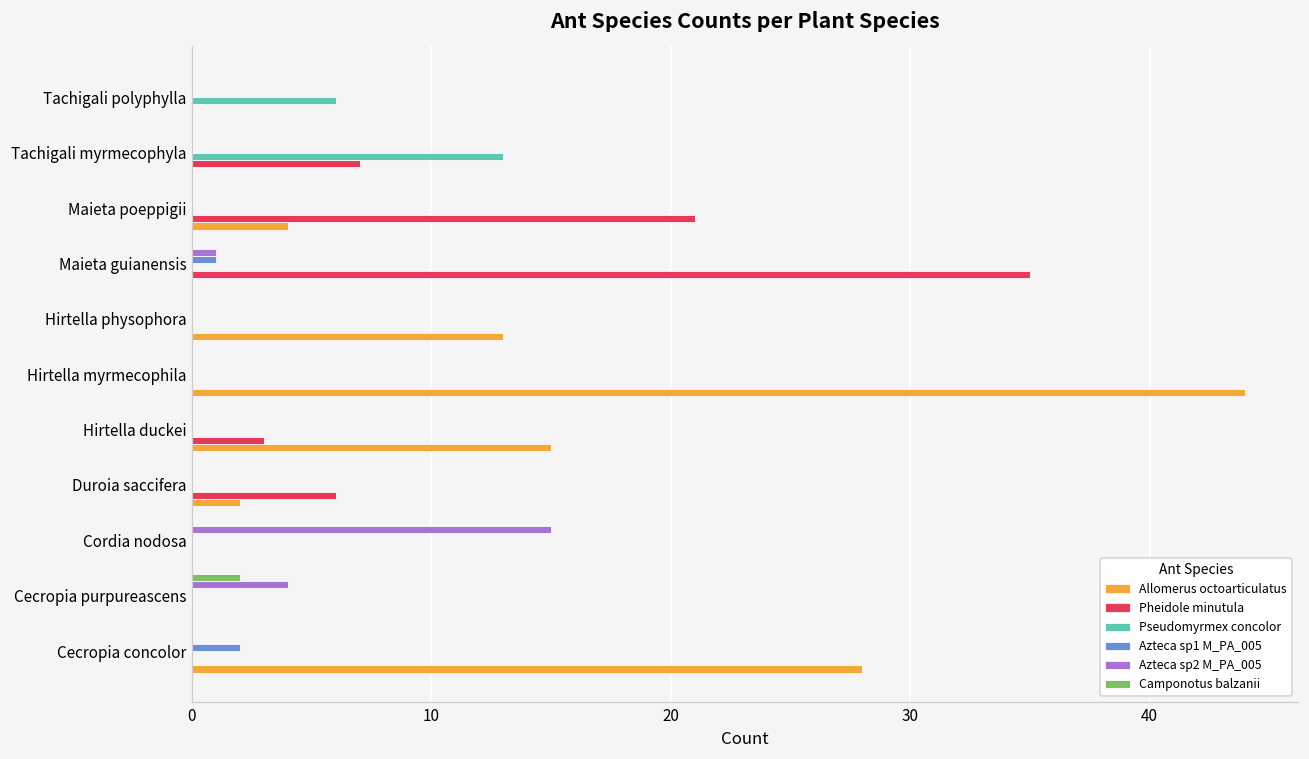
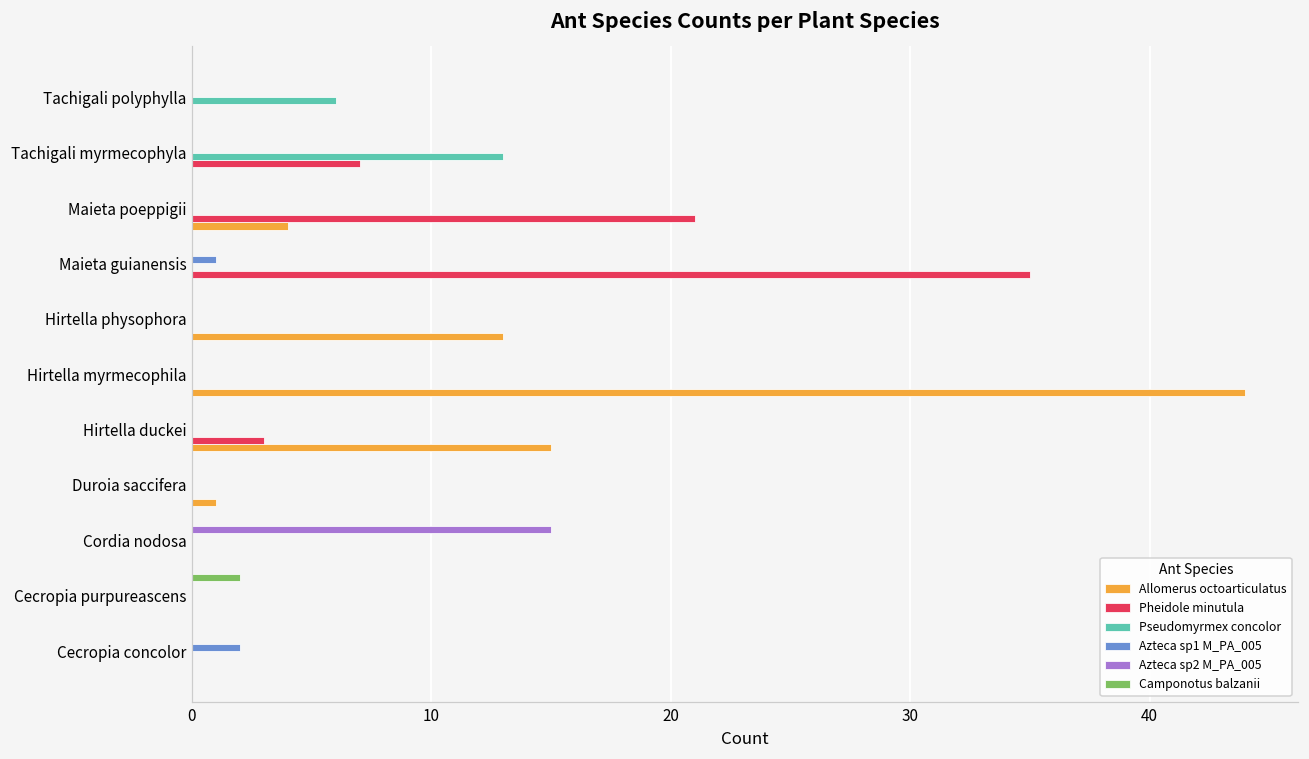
Azteca sp2 M_PA_005, Maieta guianensis: 1 -> 0
Pheidole minutula, Duroia saccifera: 6 -> 0
Allomerus octoarticulatus, Duroia saccifera: 2 -> 1
Azteca sp2 M_PA_005, Cecropia purpureascens: 4 -> 0
Allomerus octoarticulatus, Cecropia concolor: 28 -> 0
